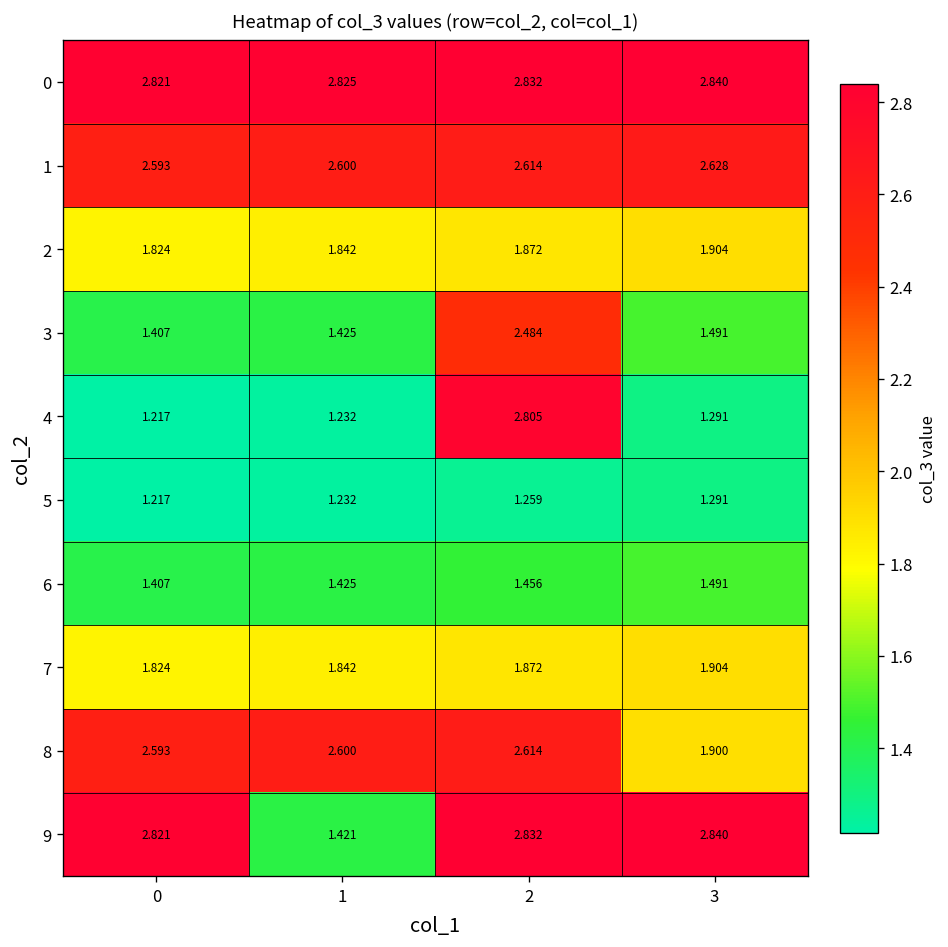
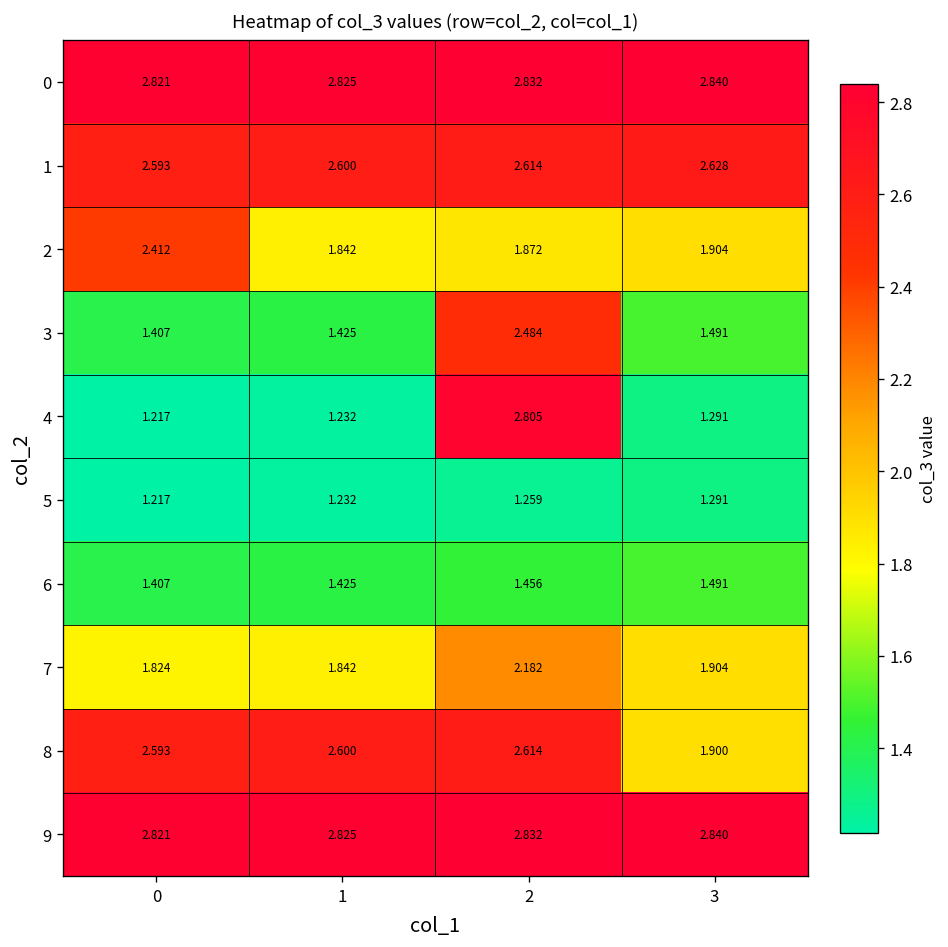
2, 0: 1.824 -> 2.412
7, 2: 1.872 -> 2.182
9, 1: 1.421 -> 2.825
